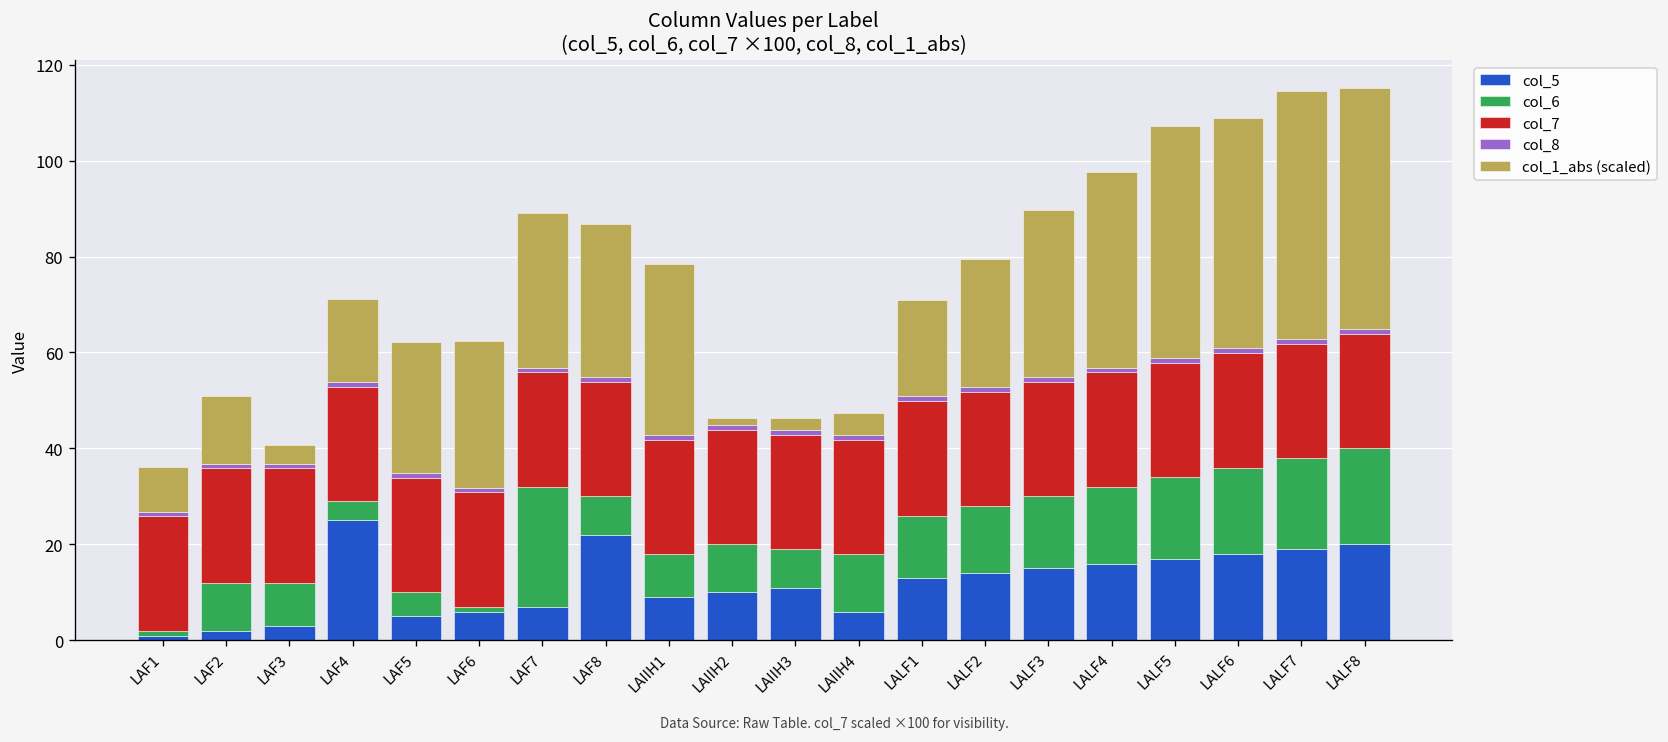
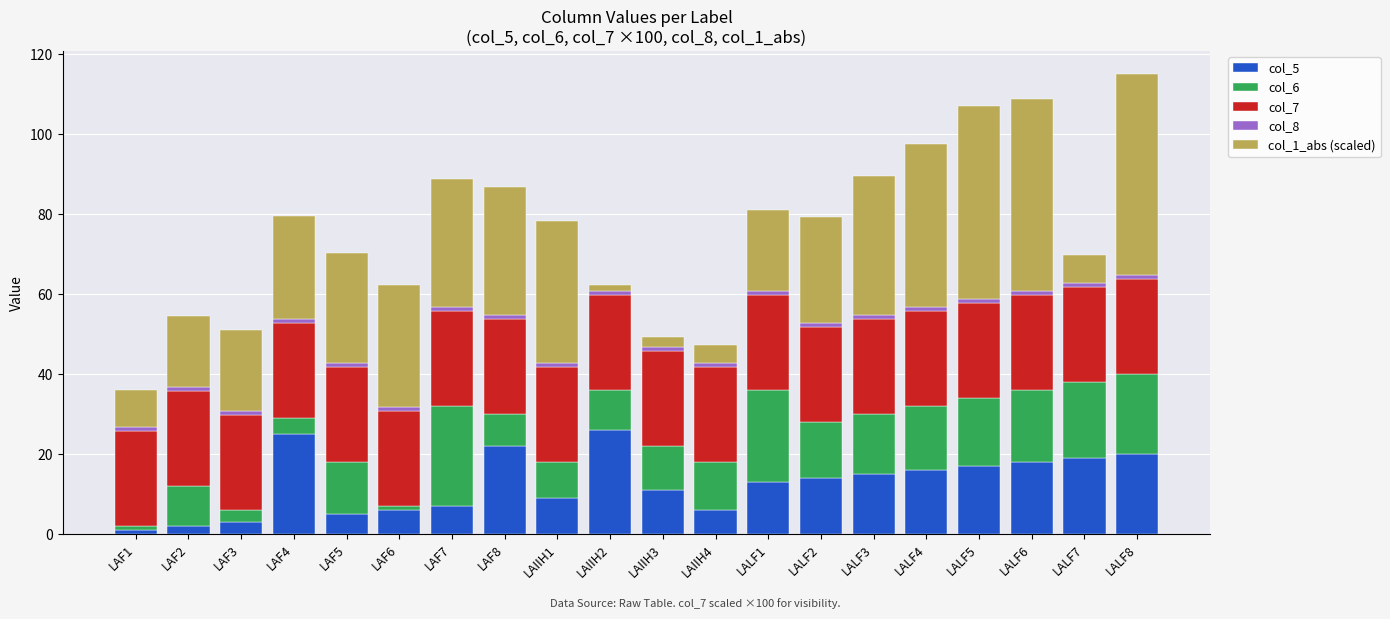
col_1_abs (scaled), LAF2: 14 -> 18
col_6, LAF3: 9 -> 3
col_1_abs (scaled), LAF3: 4 -> 20
col_1_abs (scaled), LAF4: 17 -> 26
col_6, LAF5: 5 -> 13
col_5, LAIIH2: 10 -> 26
col_6, LAIIH3: 8 -> 11
col_6, LALF1: 13 -> 23
col_1_abs (scaled), LALF7: 52 -> 7
